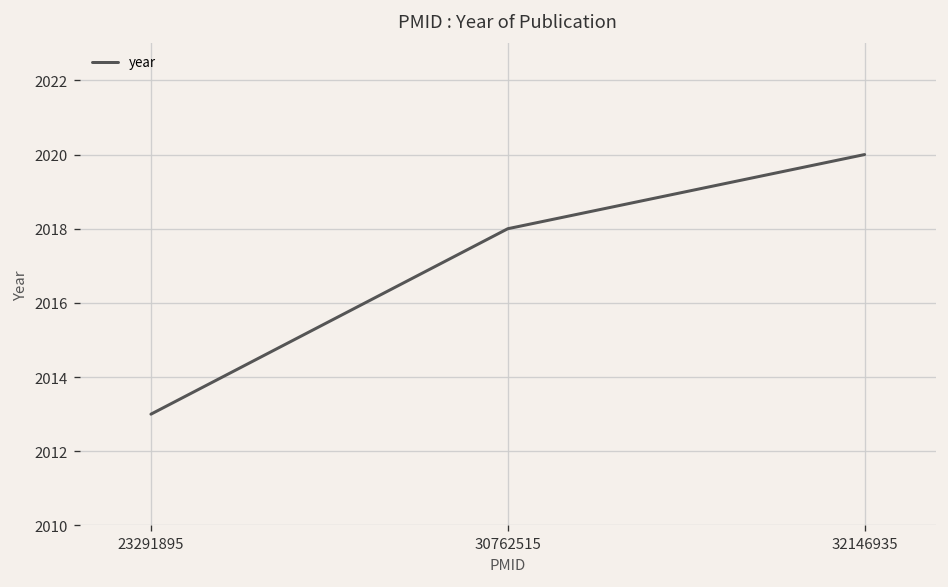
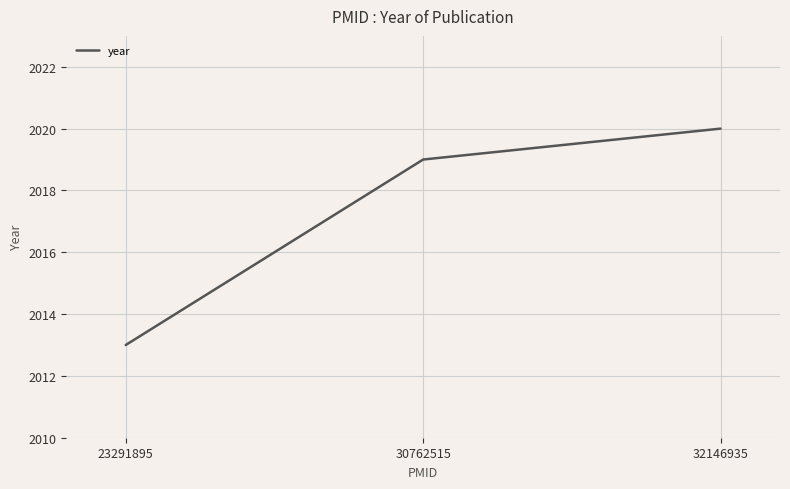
30762515: 2018 -> 2019
